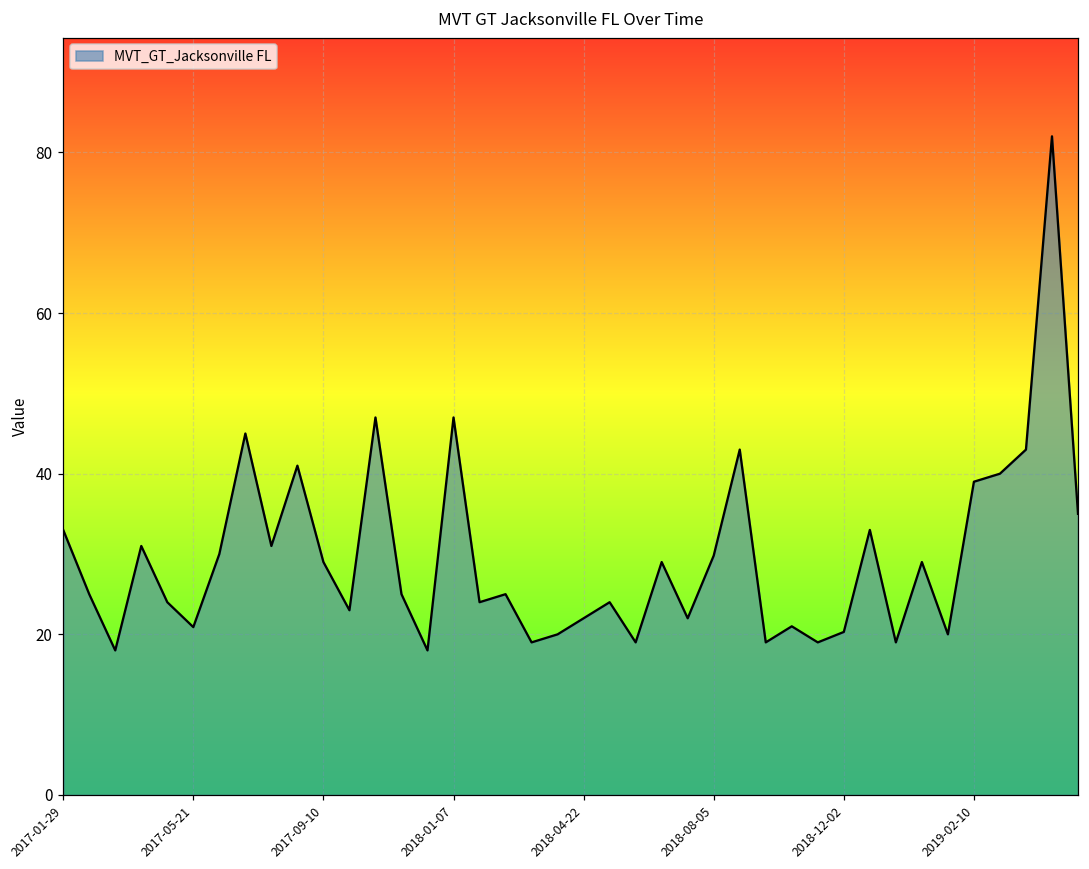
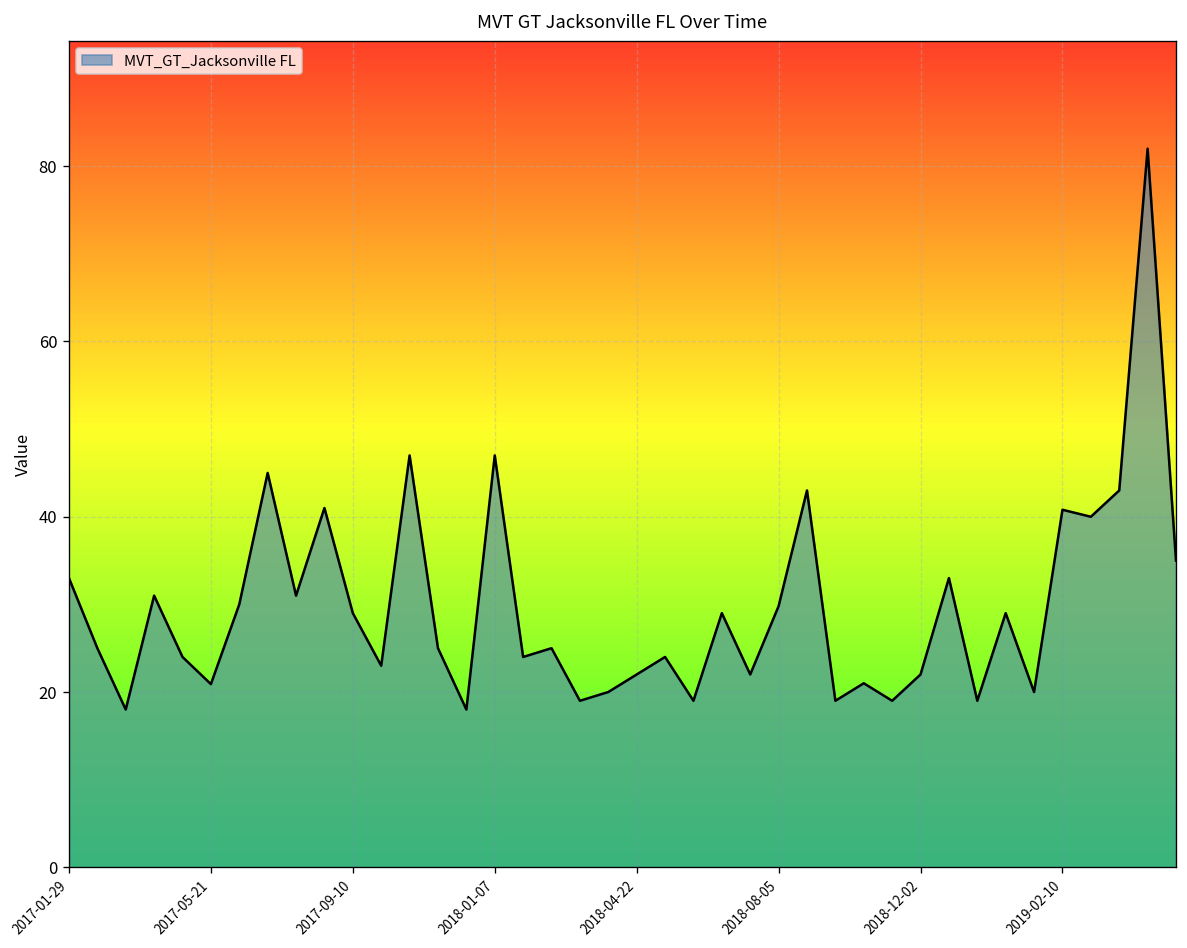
2018-12-02: 20 -> 22
2019-02-10: 39 -> 41
